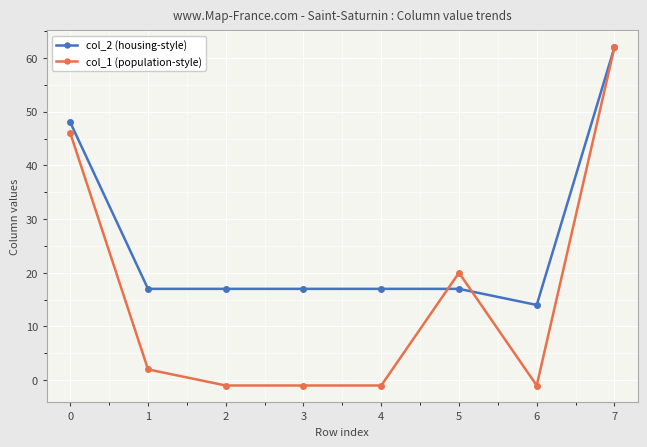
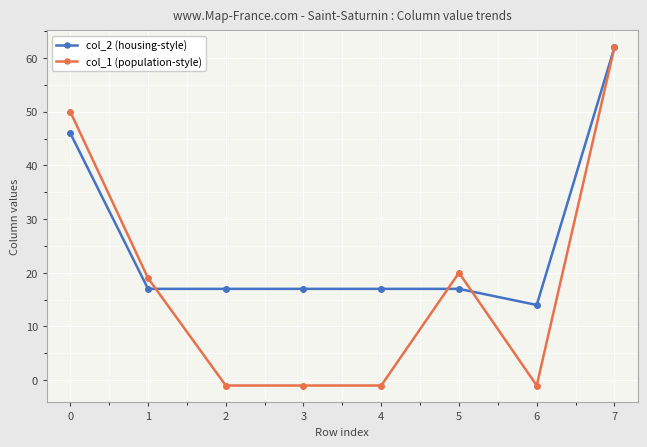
col_2 (housing-style), 0: 48 -> 46
col_1 (population-style), 0: 46 -> 50
col_1 (population-style), 1: 2 -> 19
